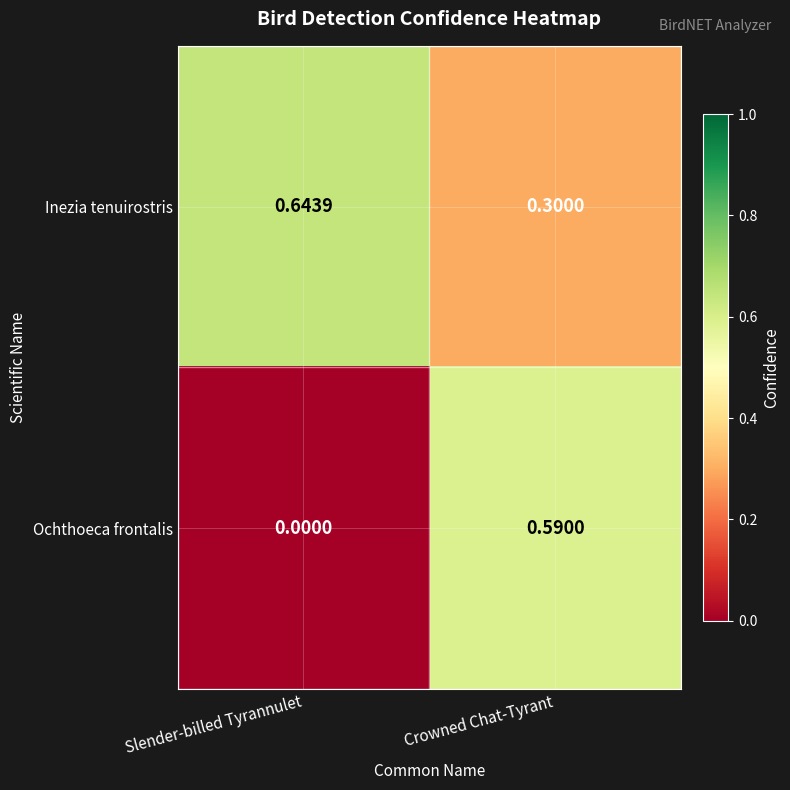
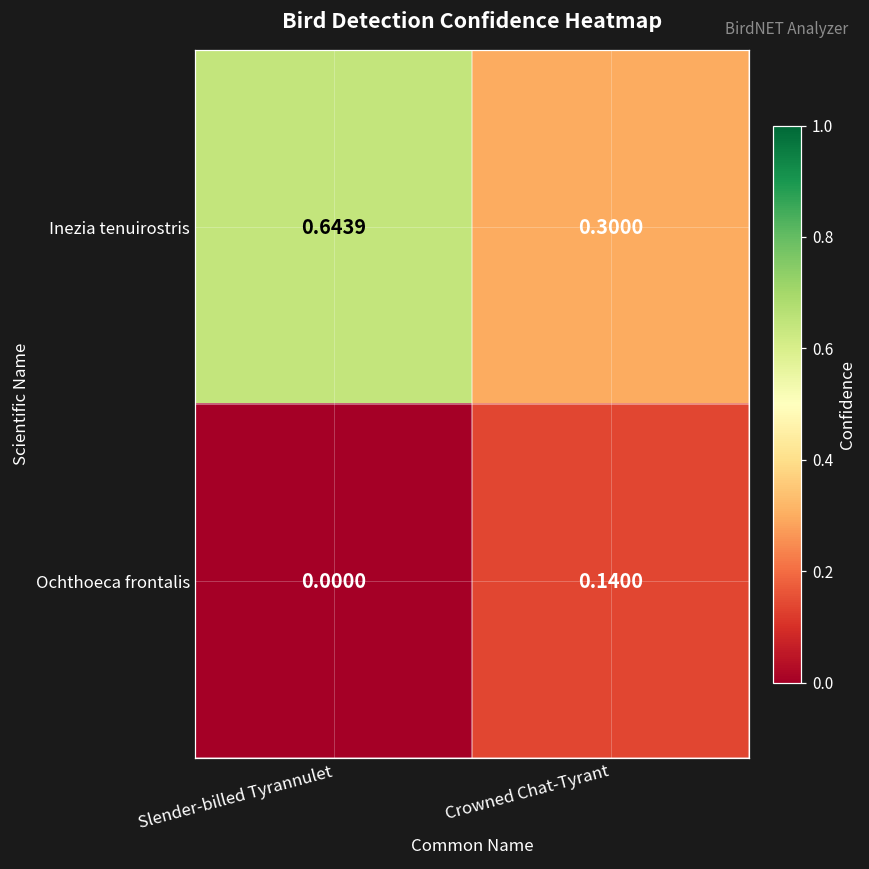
Ochthoeca frontalis, Crowned Chat-Tyrant: 0.5900 -> 0.1400
